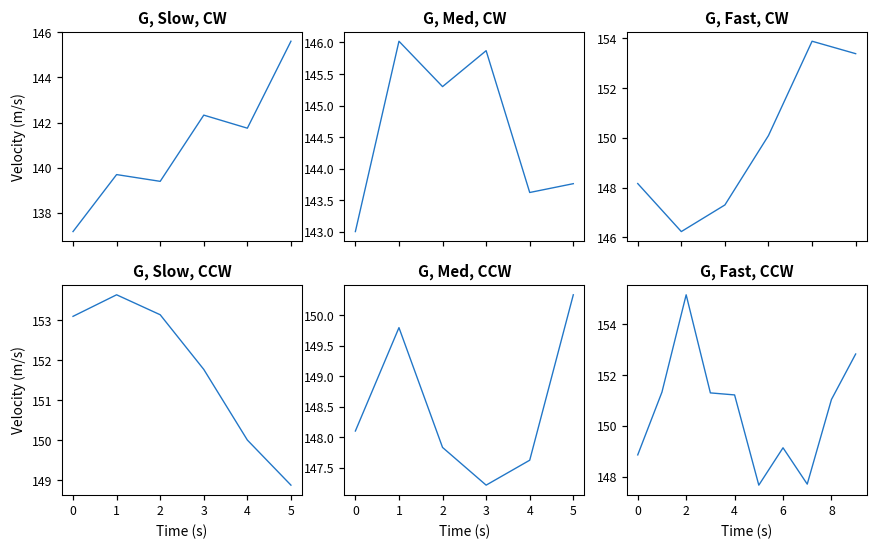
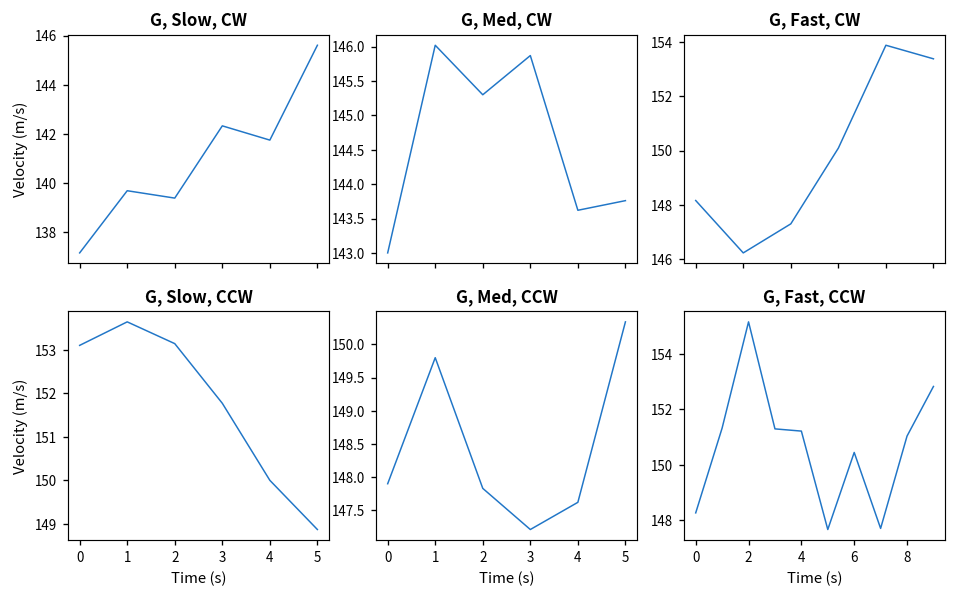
G, Med, CCW, 0: 148.1 -> 147.9
G, Fast, CCW, 0: 148.9 -> 148.3
G, Fast, CCW, 6: 149.1 -> 150.5
